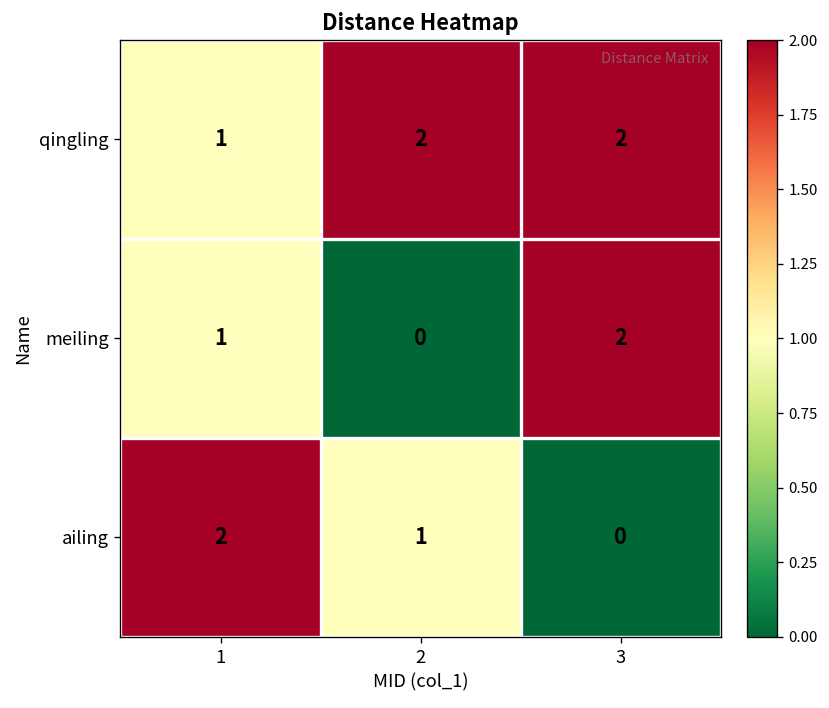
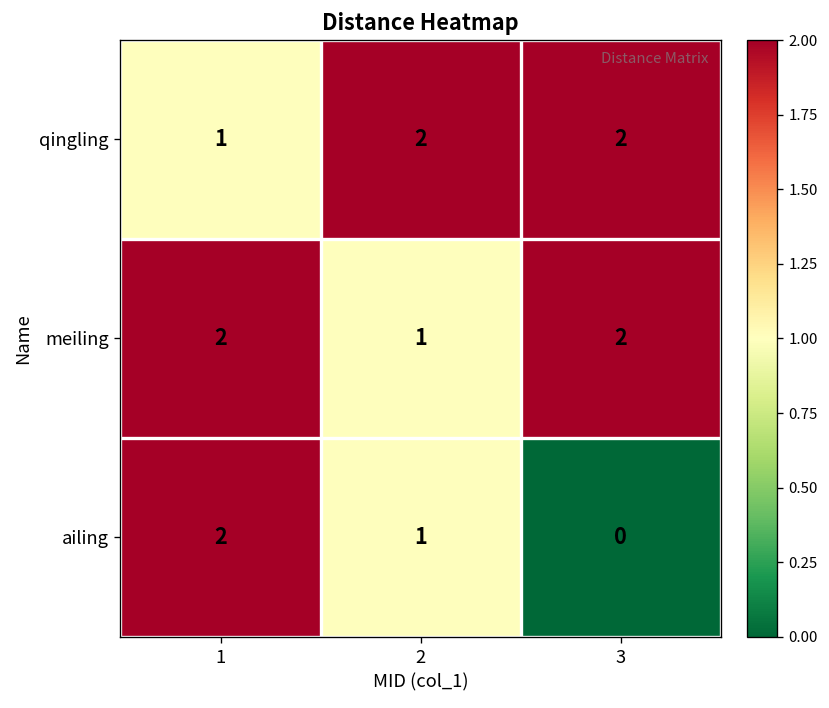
meiling, 1: 1 -> 2
meiling, 2: 0 -> 1
